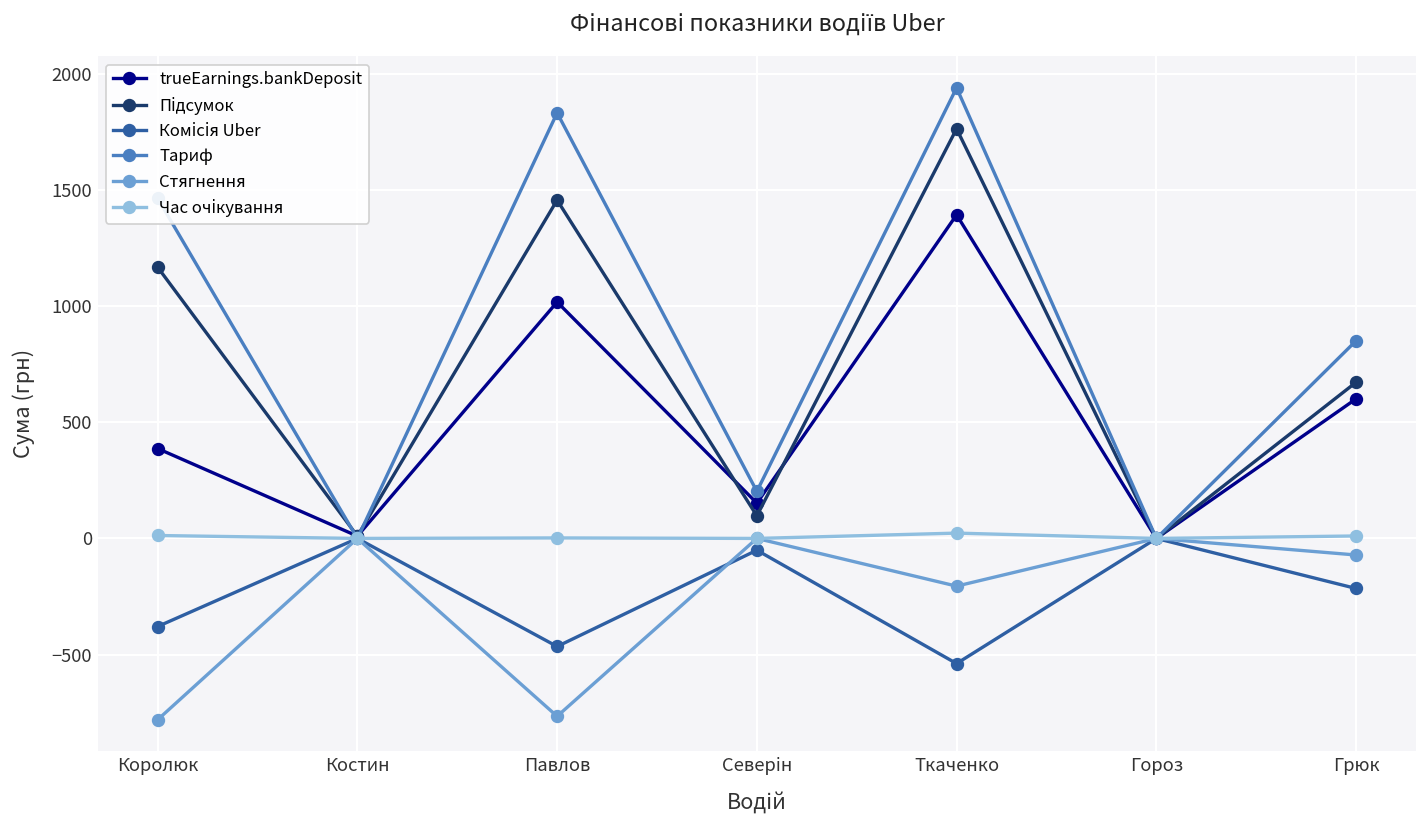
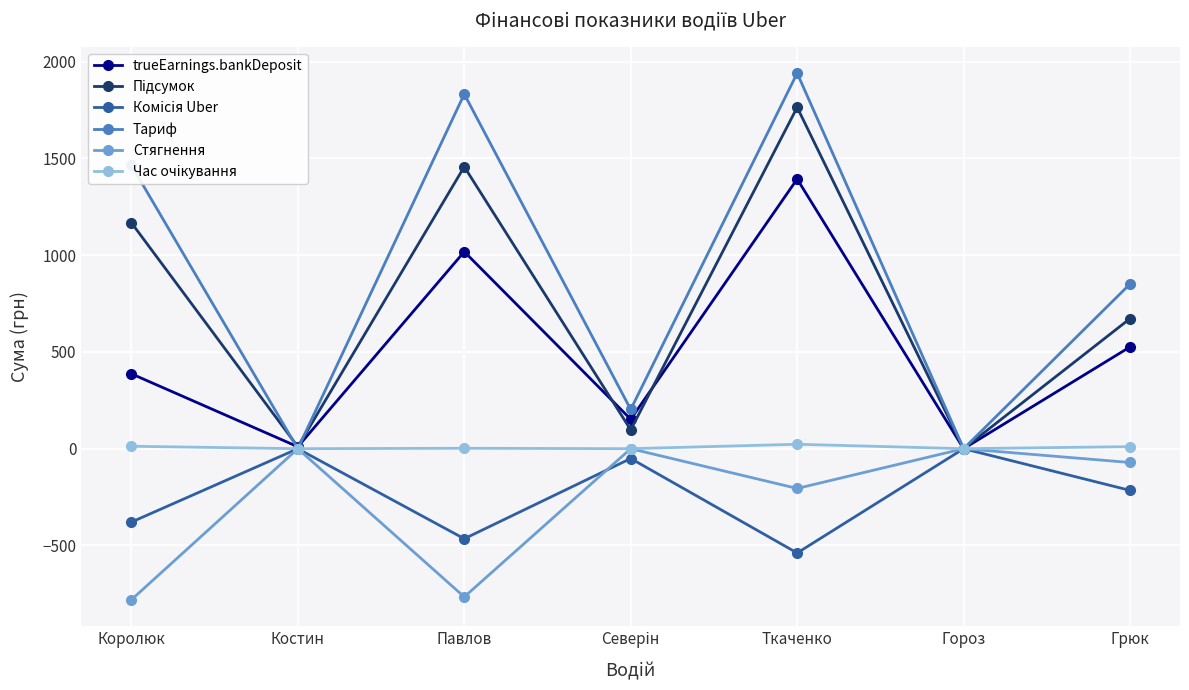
trueEarnings.bankDeposit, Грюк: 600 -> 530
